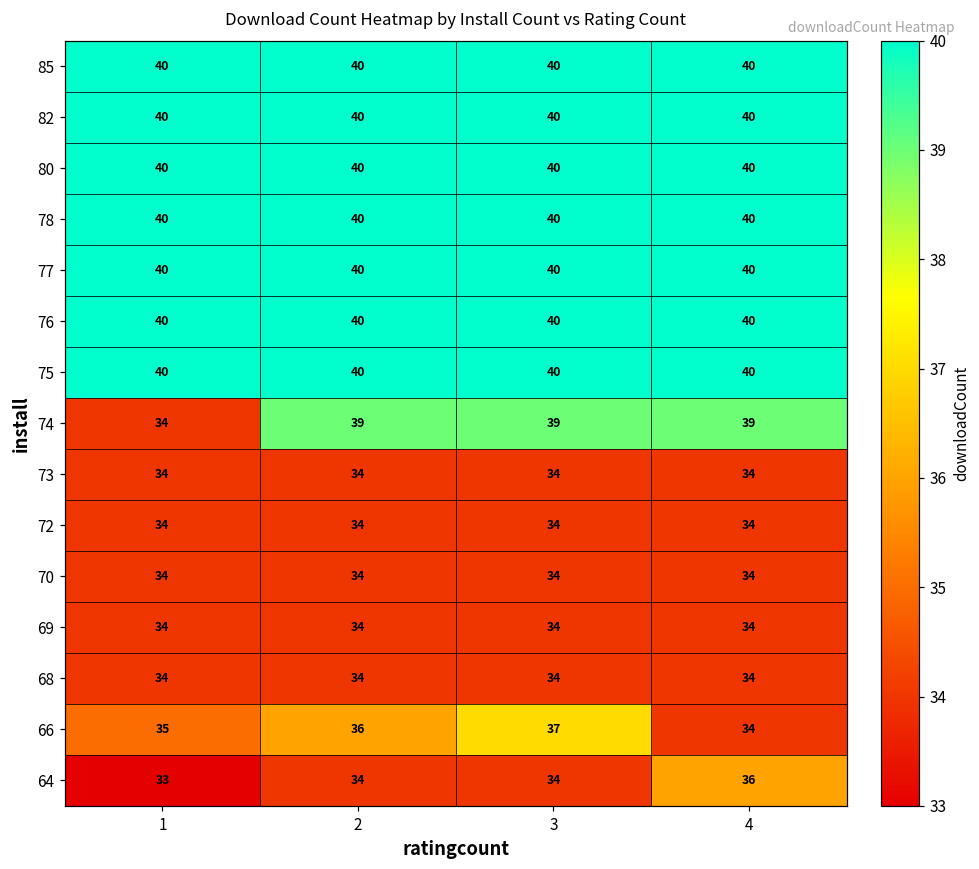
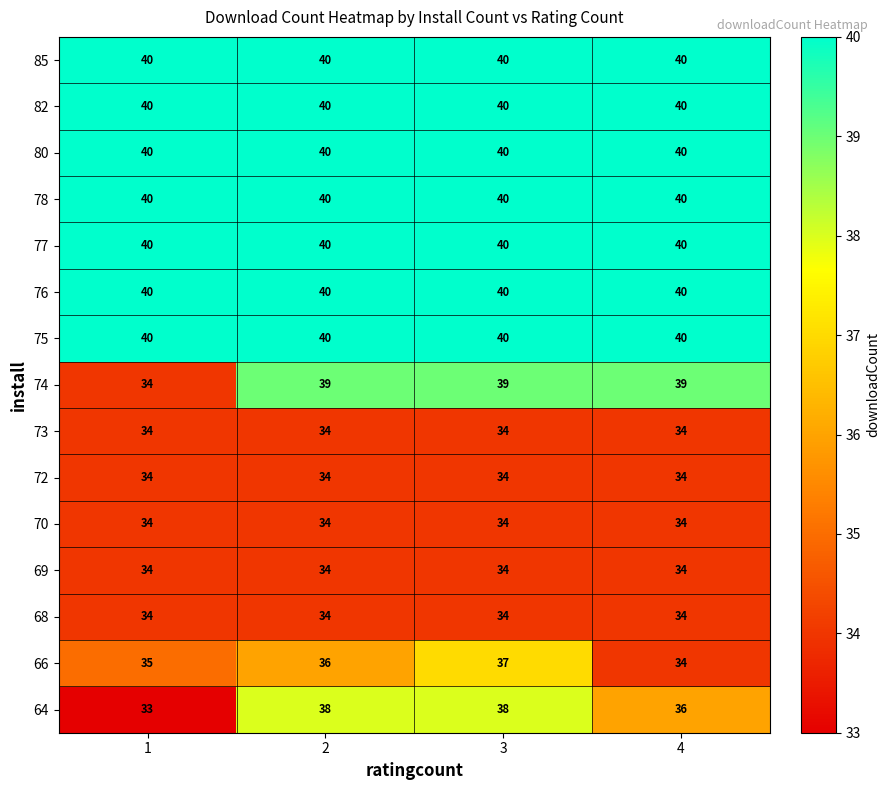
64, 2: 34 -> 38
64, 3: 34 -> 38
